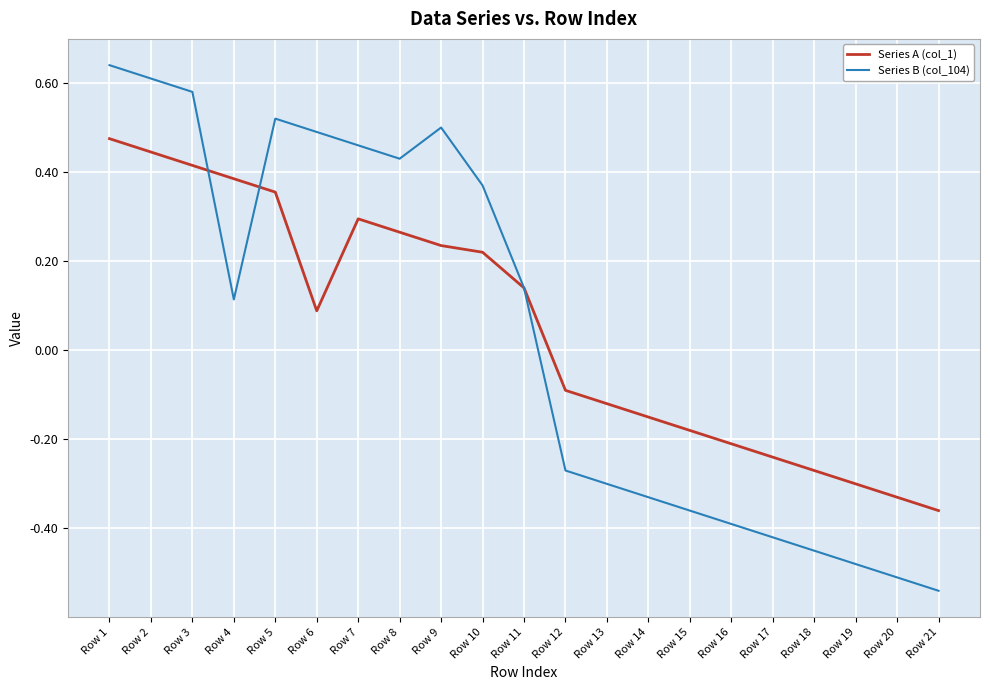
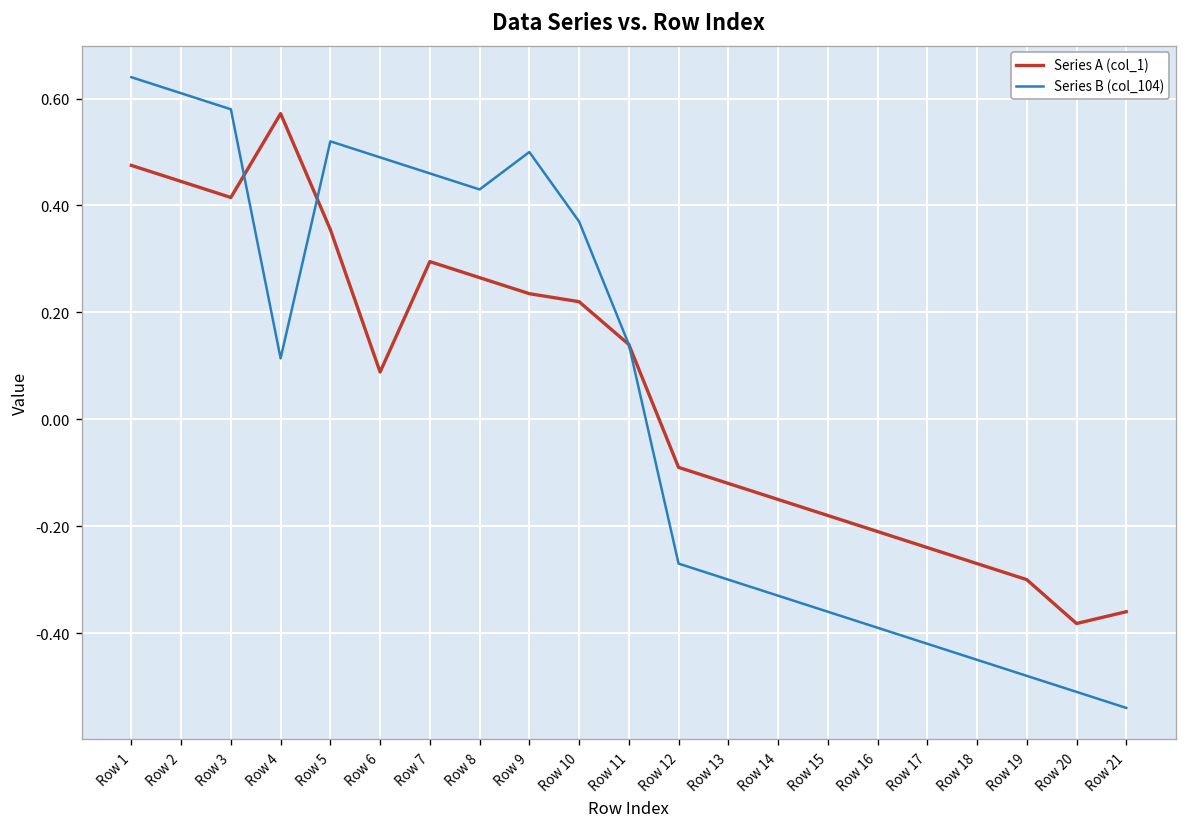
Series A (col_1), Row 4: 0.39 -> 0.57
Series A (col_1), Row 20: -0.33 -> -0.38
